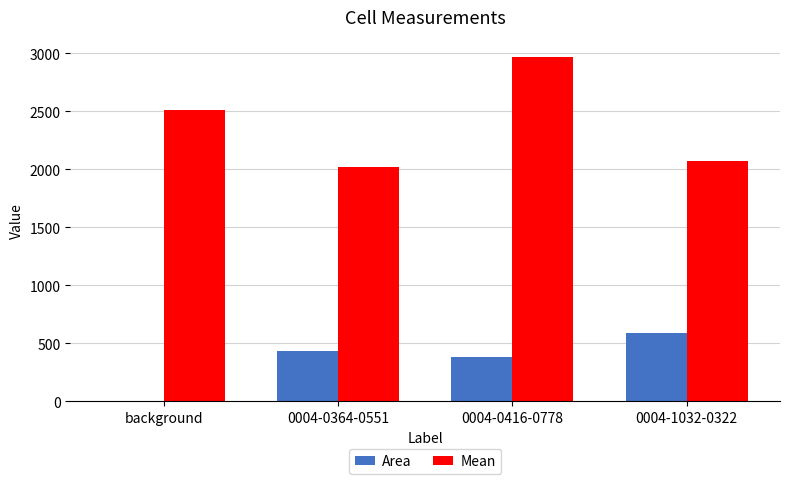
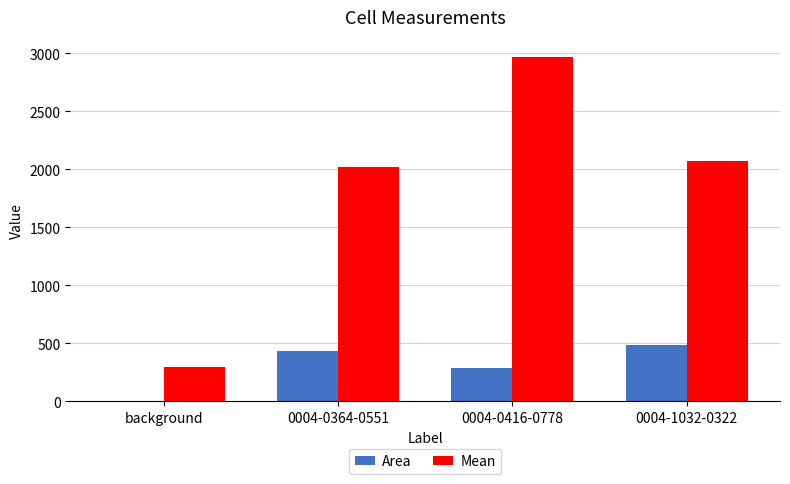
Mean, background: 2510 -> 300
Area, 0004-0416-0778: 380 -> 290
Area, 0004-1032-0322: 590 -> 480
